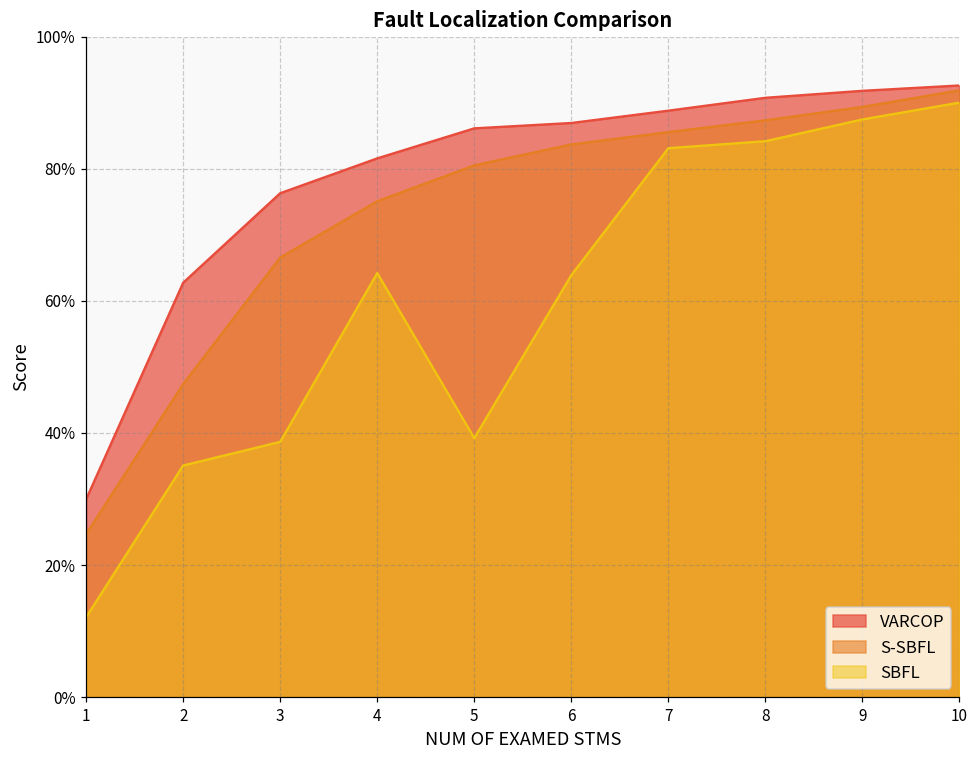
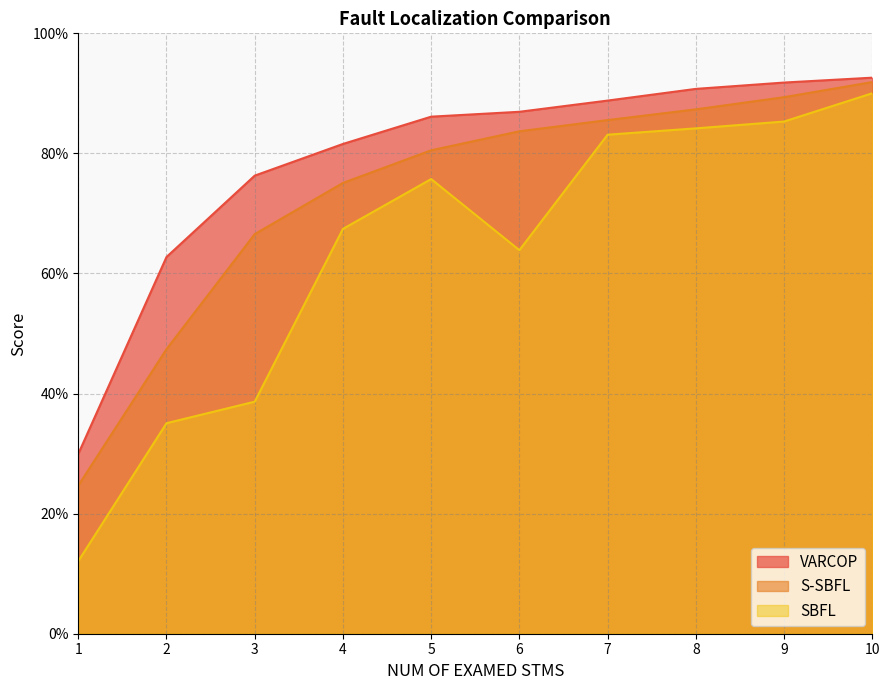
SBFL, 4: 64% -> 67%
SBFL, 5: 39% -> 76%
SBFL, 9: 87% -> 85%
